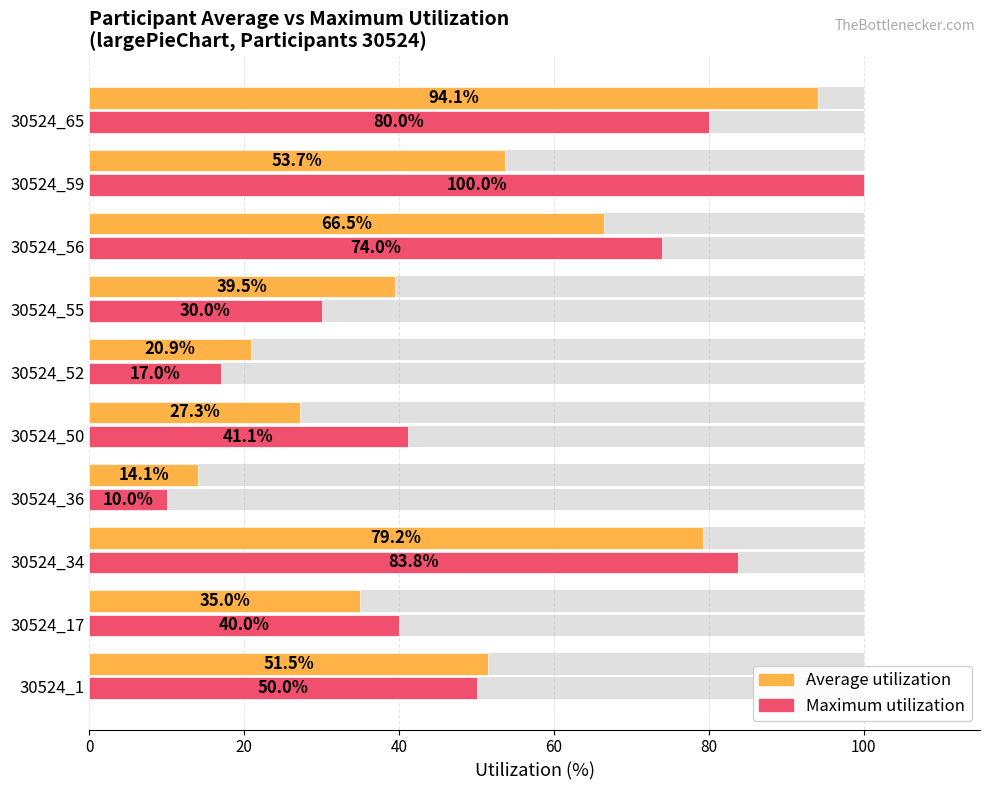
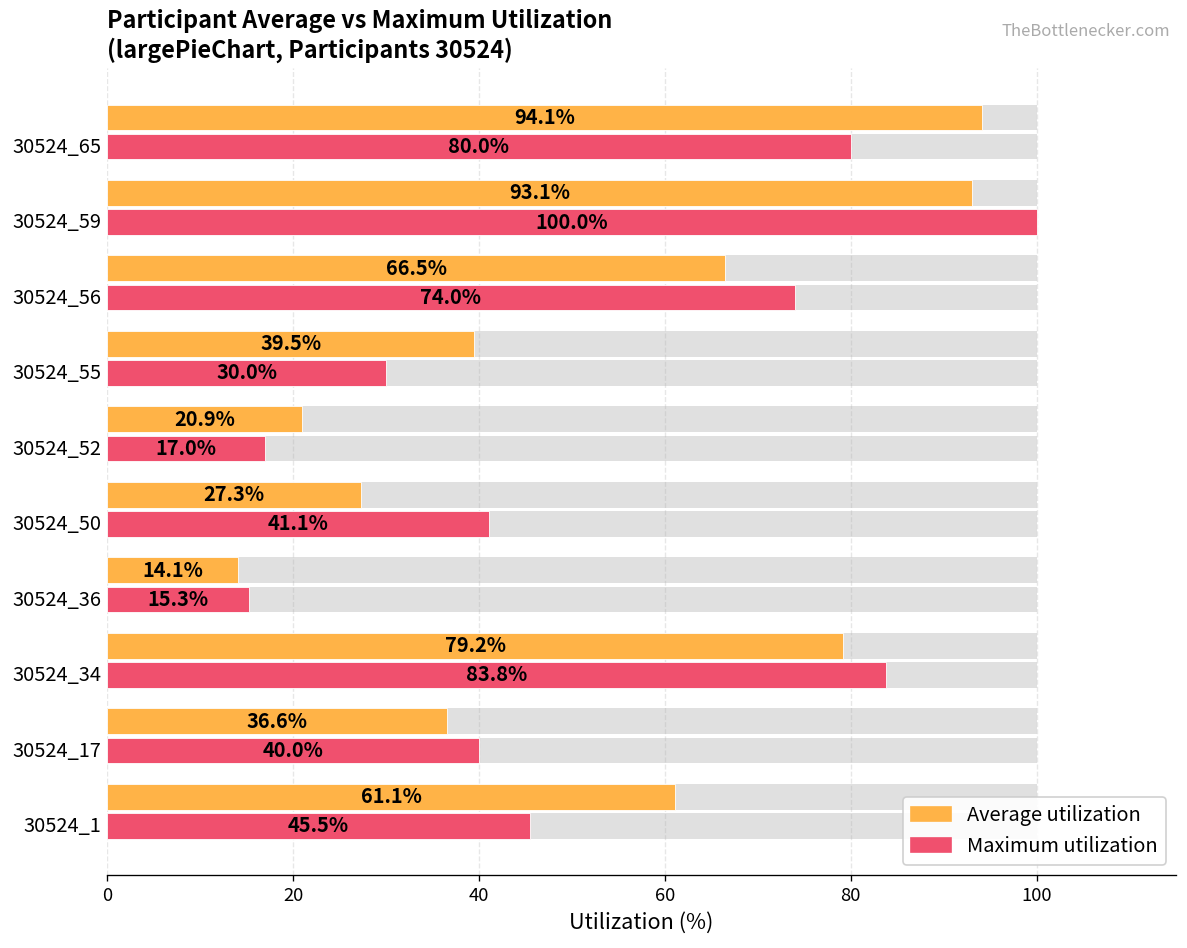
Average utilization, 30524_59: 53.7% -> 93.1%
Maximum utilization, 30524_36: 10.0% -> 15.3%
Average utilization, 30524_17: 35.0% -> 36.6%
Average utilization, 30524_1: 51.5% -> 61.1%
Maximum utilization, 30524_1: 50.0% -> 45.5%
